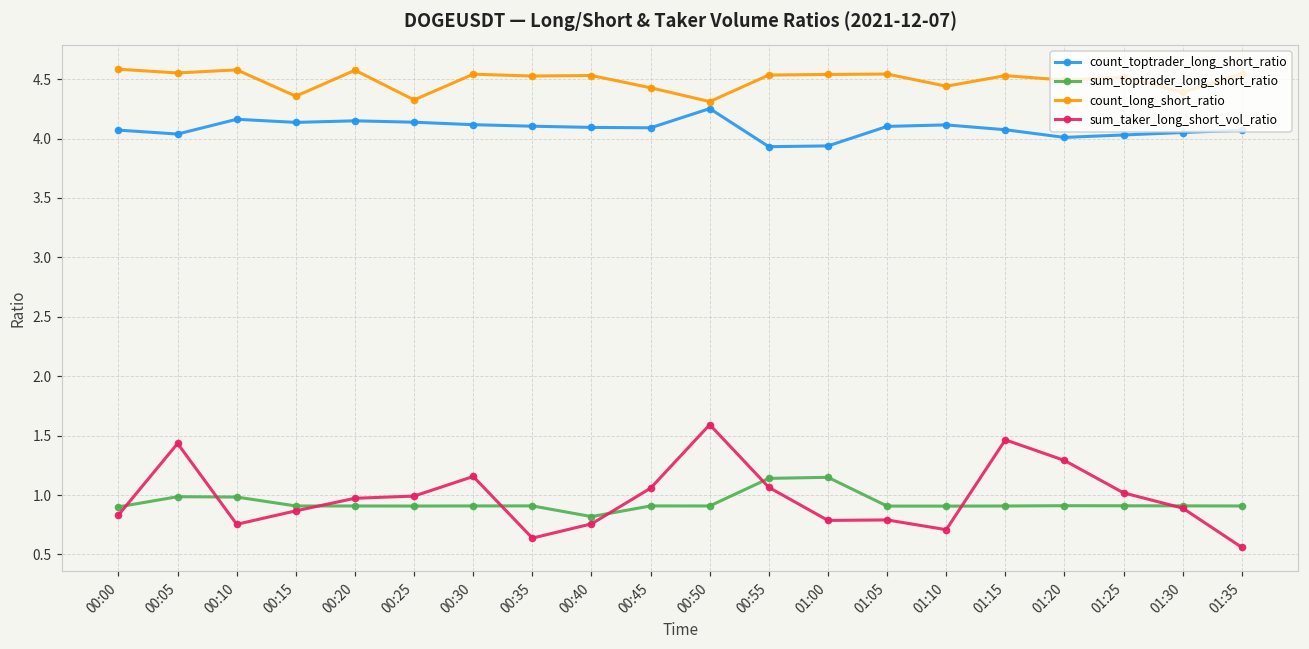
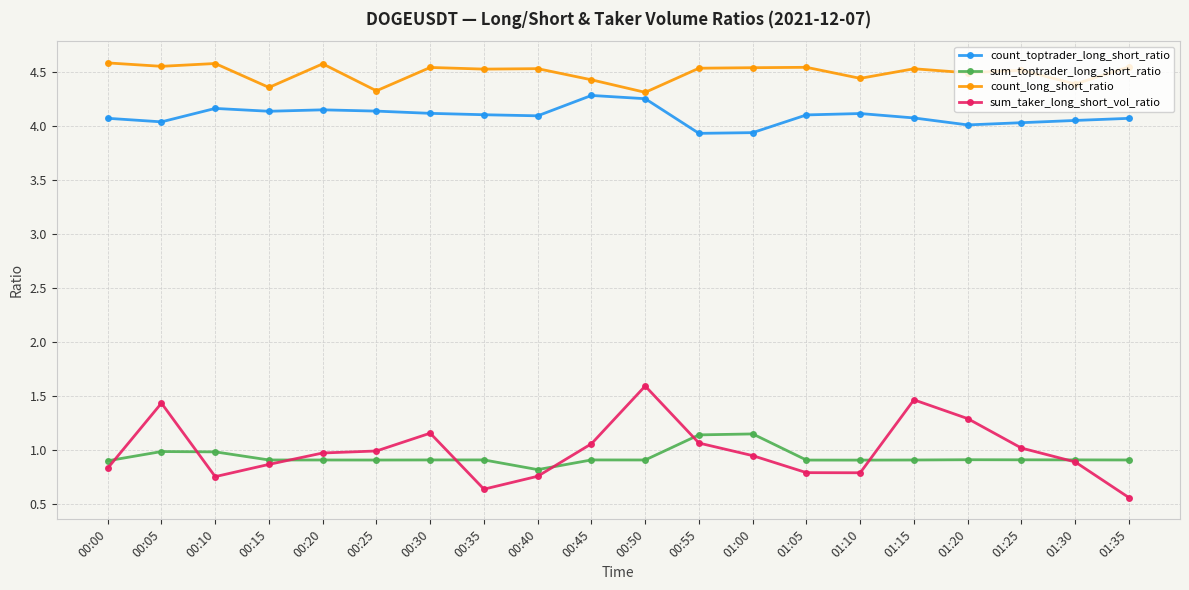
count_toptrader_long_short_ratio, 00:45: 4.09 -> 4.28
sum_taker_long_short_vol_ratio, 01:00: 0.79 -> 0.95
sum_taker_long_short_vol_ratio, 01:10: 0.71 -> 0.79
